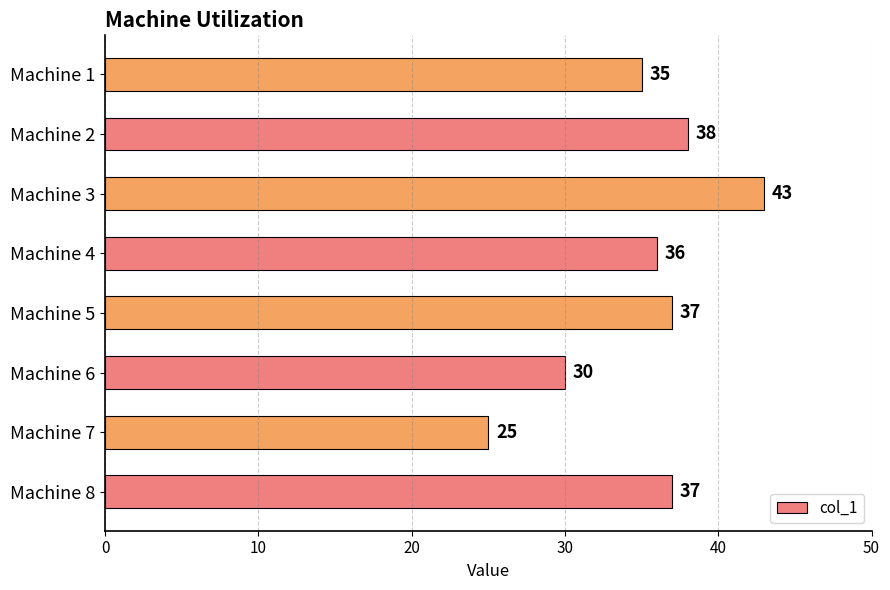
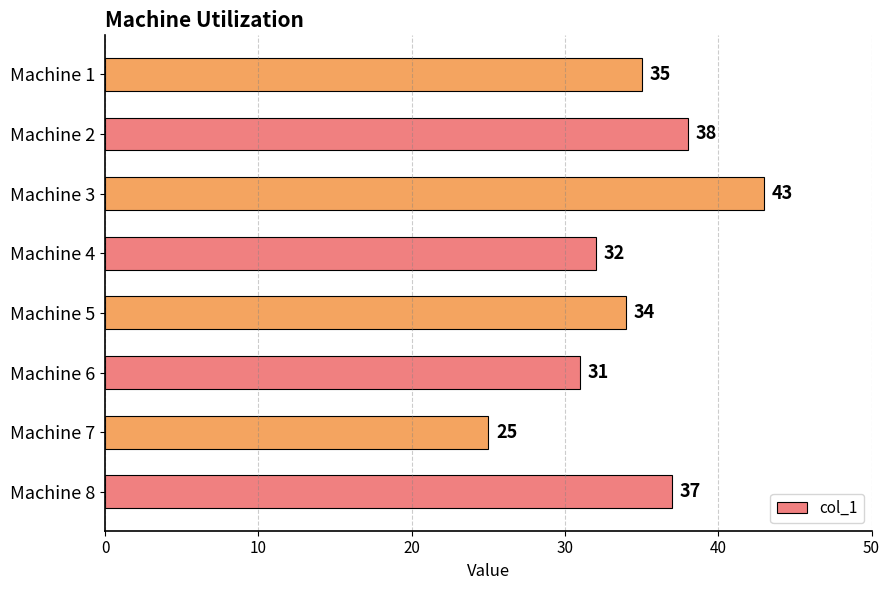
Machine 4: 36 -> 32
Machine 5: 37 -> 34
Machine 6: 30 -> 31
